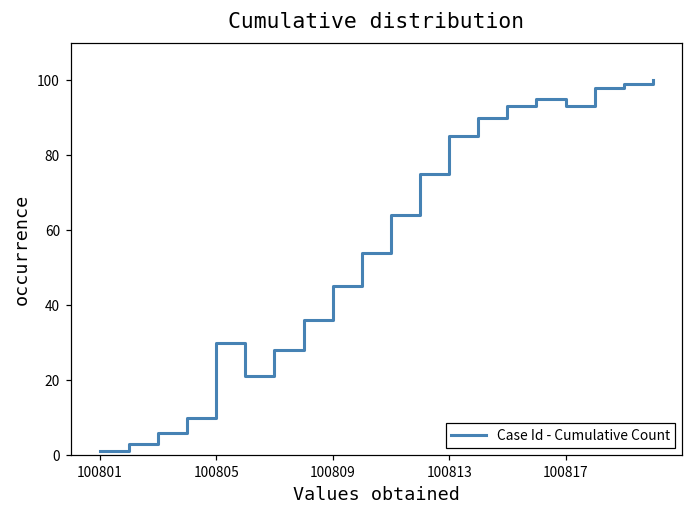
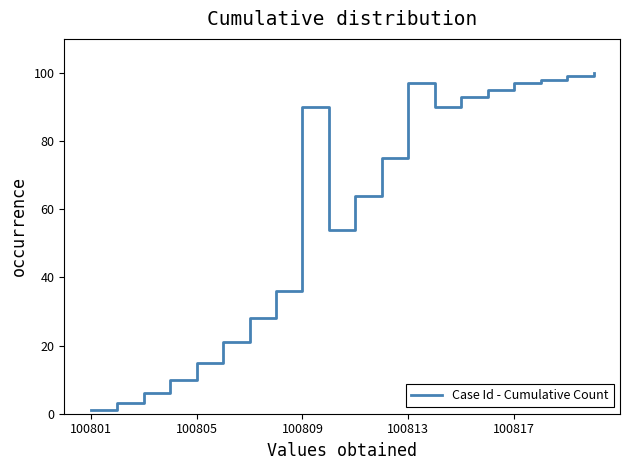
100805: 30 -> 15
100809: 45 -> 90
100813: 85 -> 97
100817: 93 -> 97
